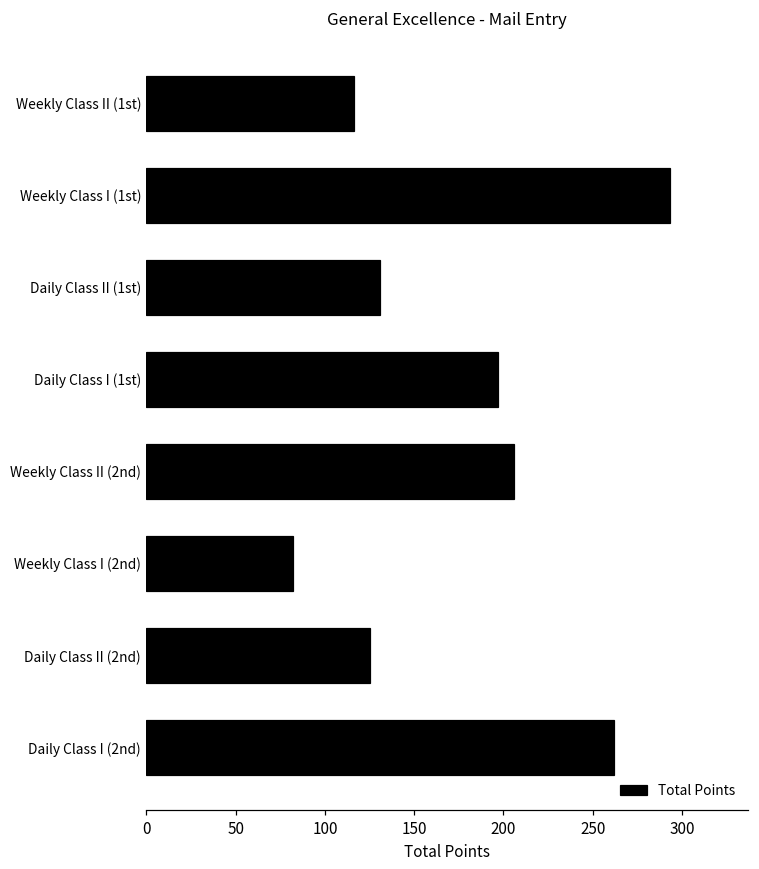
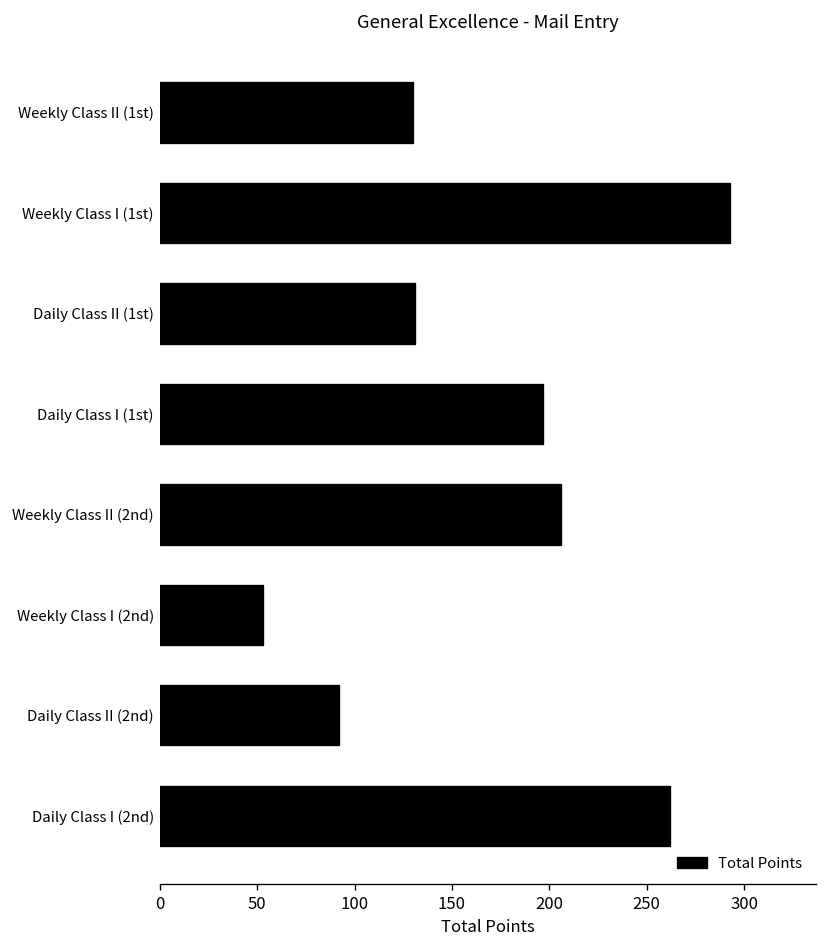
Weekly Class II (1st): 116 -> 130
Weekly Class I (2nd): 82 -> 53
Daily Class II (2nd): 125 -> 92
